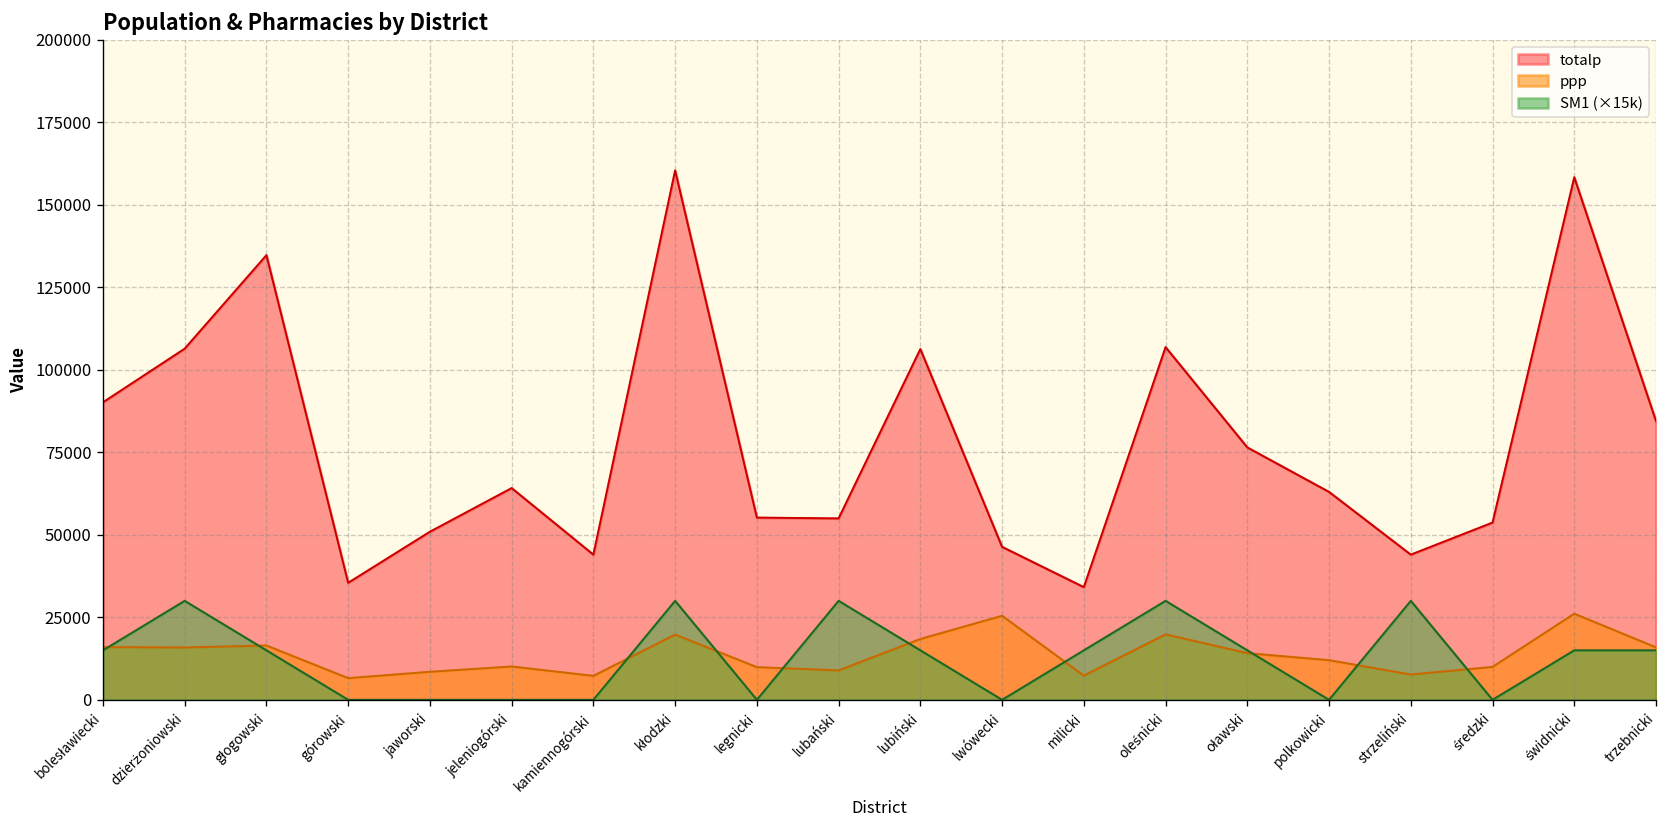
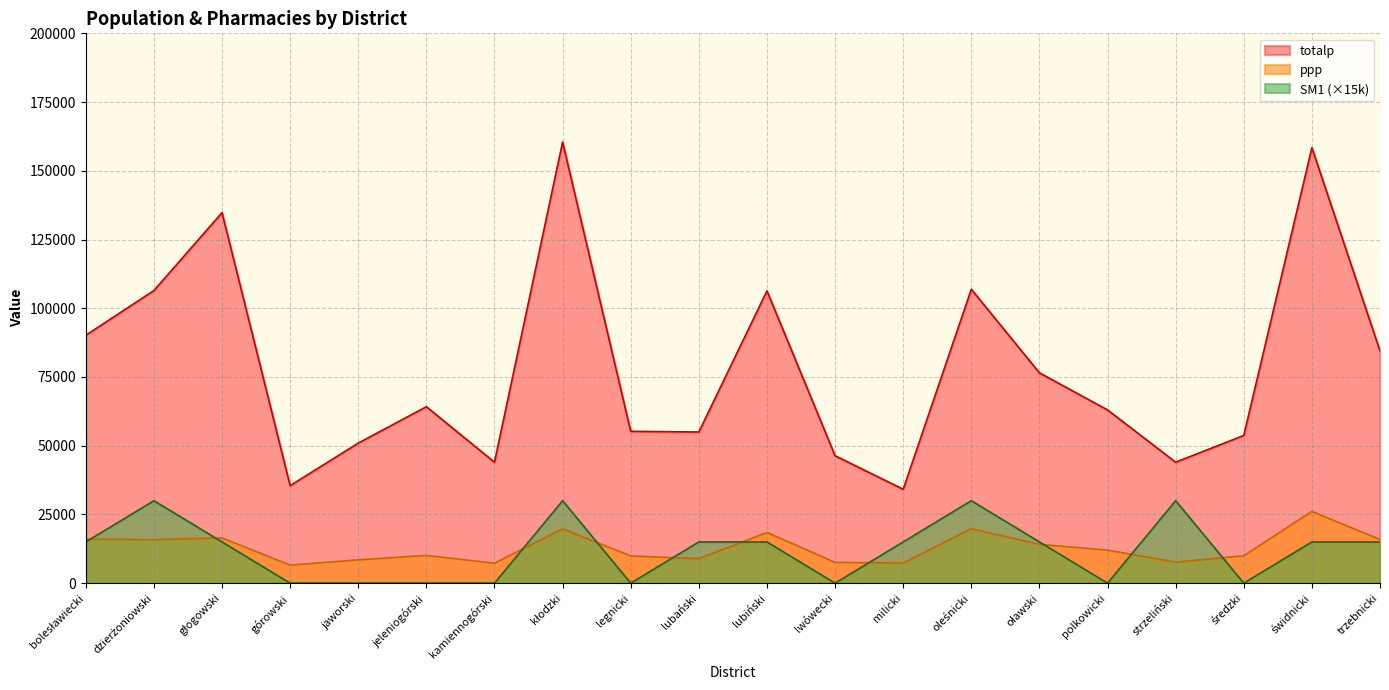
SM1 (×15k), lubański: 30000 -> 15000
ppp, lwówecki: 25000 -> 8000
